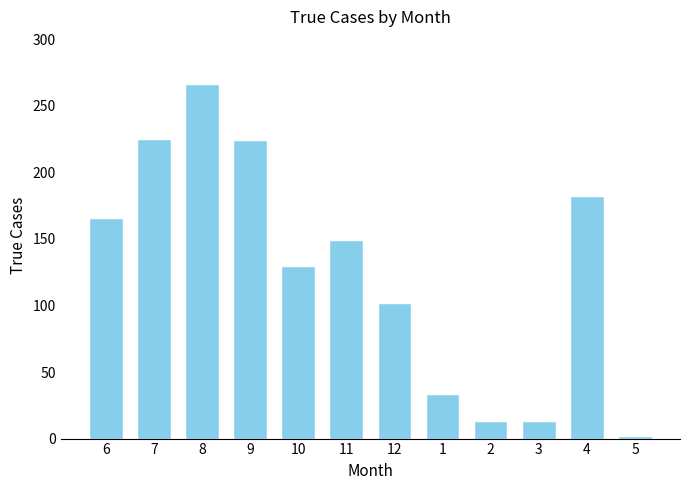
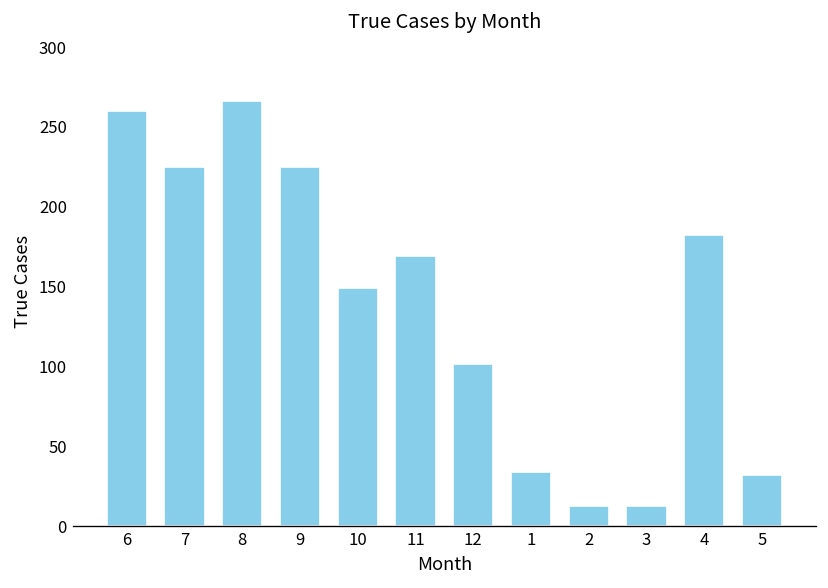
6: 166 -> 260
10: 130 -> 149
11: 150 -> 169
5: 2 -> 32
